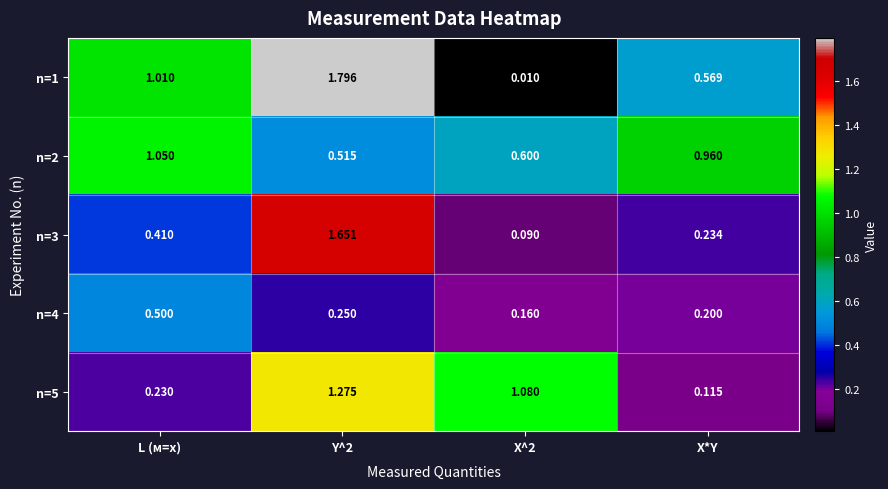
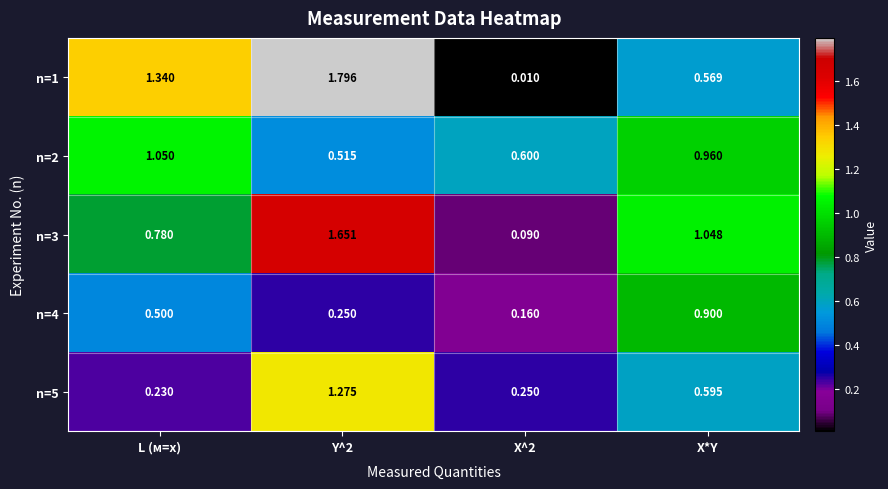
n=1, L (м=x): 1.010 -> 1.340
n=3, L (м=x): 0.410 -> 0.780
n=3, X*Y: 0.234 -> 1.048
n=4, X*Y: 0.200 -> 0.900
n=5, X^2: 1.080 -> 0.250
n=5, X*Y: 0.115 -> 0.595
